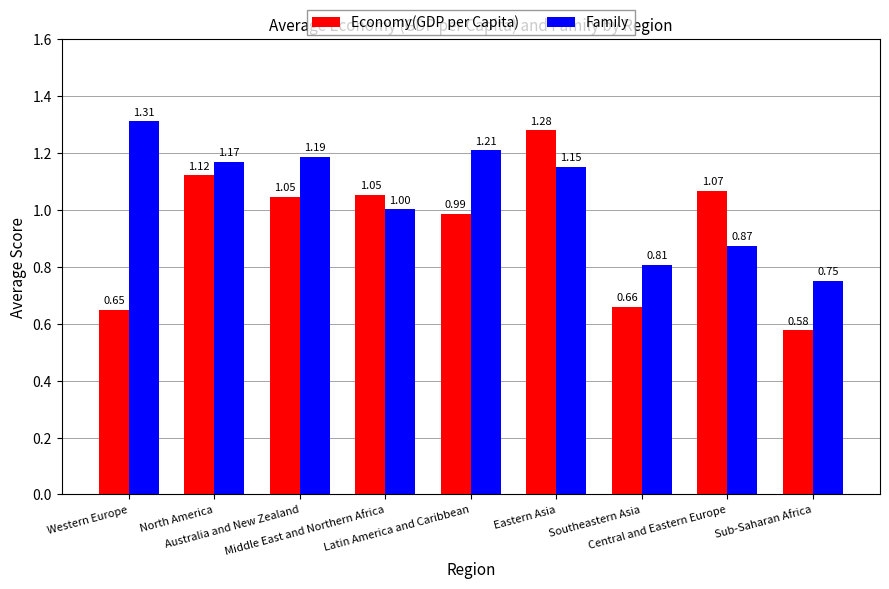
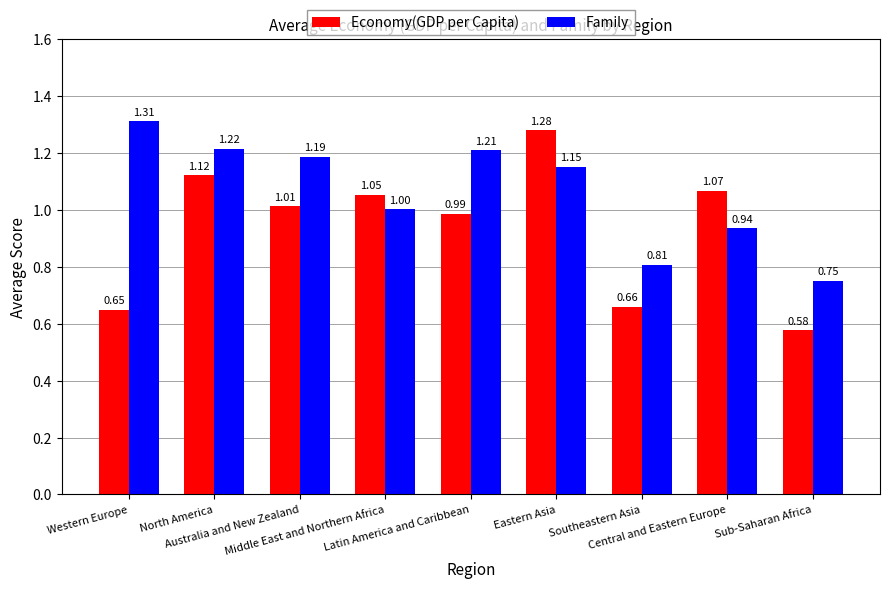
Family, North America: 1.17 -> 1.22
Economy(GDP per Capita), Australia and New Zealand: 1.05 -> 1.01
Family, Central and Eastern Europe: 0.87 -> 0.94
